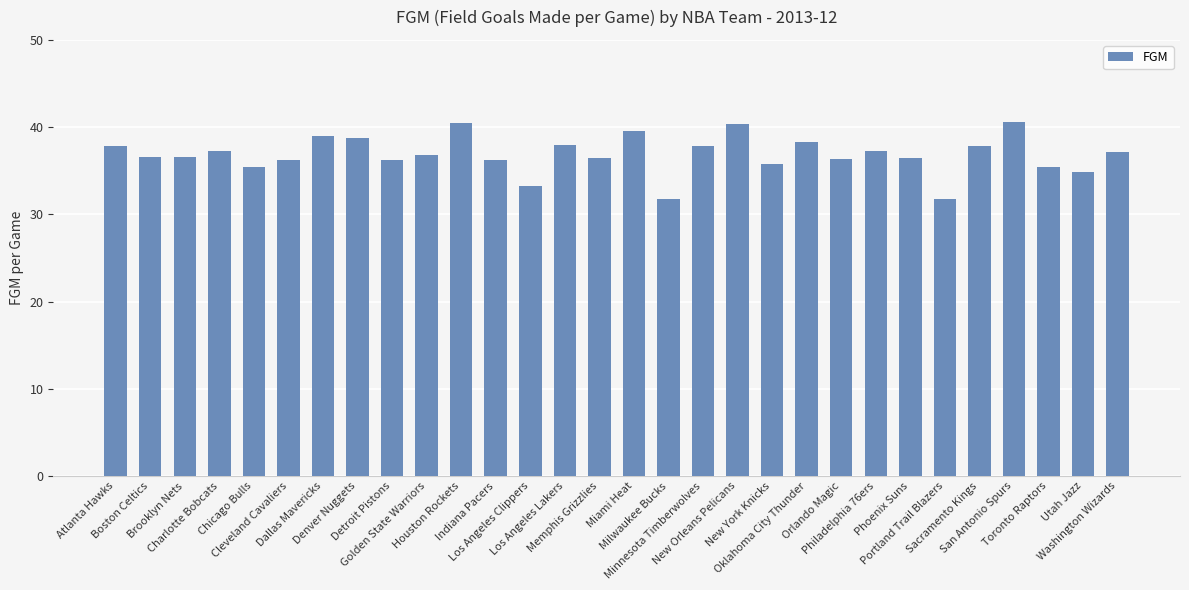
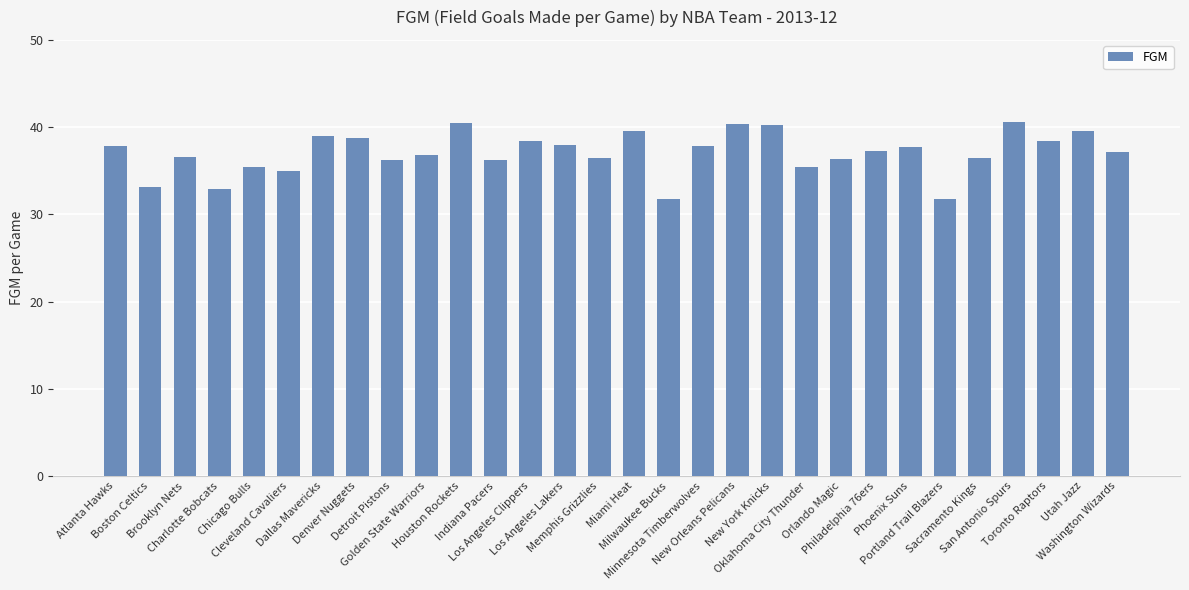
Boston Celtics: 37 -> 33
Charlotte Bobcats: 37 -> 33
Cleveland Cavaliers: 36 -> 35
Los Angeles Clippers: 33 -> 38
New York Knicks: 36 -> 40
Oklahoma City Thunder: 38 -> 35
Phoenix Suns: 37 -> 38
Sacramento Kings: 38 -> 36
Toronto Raptors: 35 -> 38
Utah Jazz: 35 -> 40
